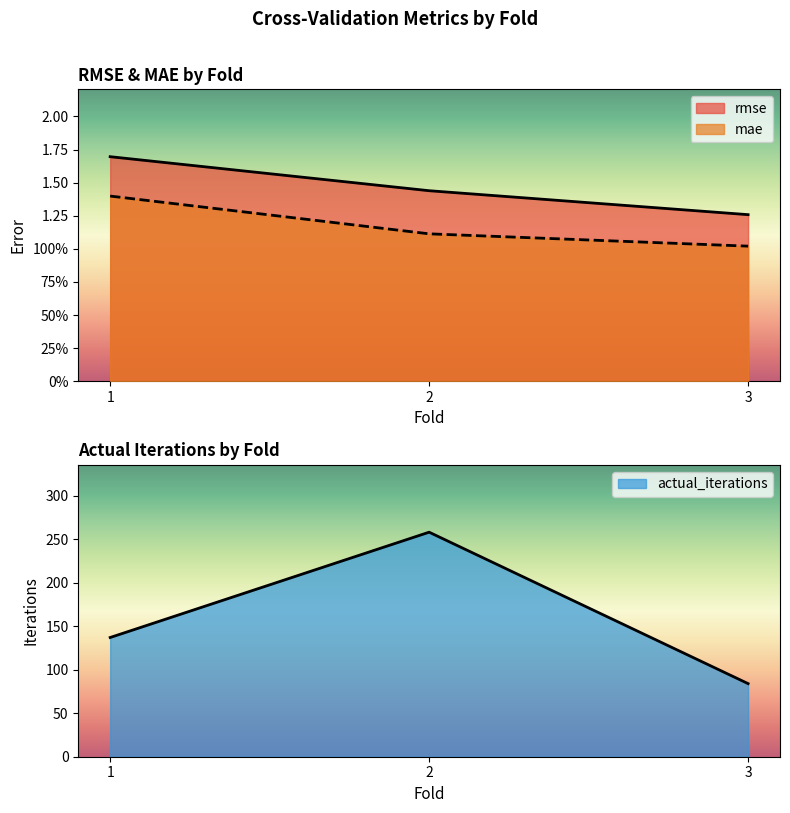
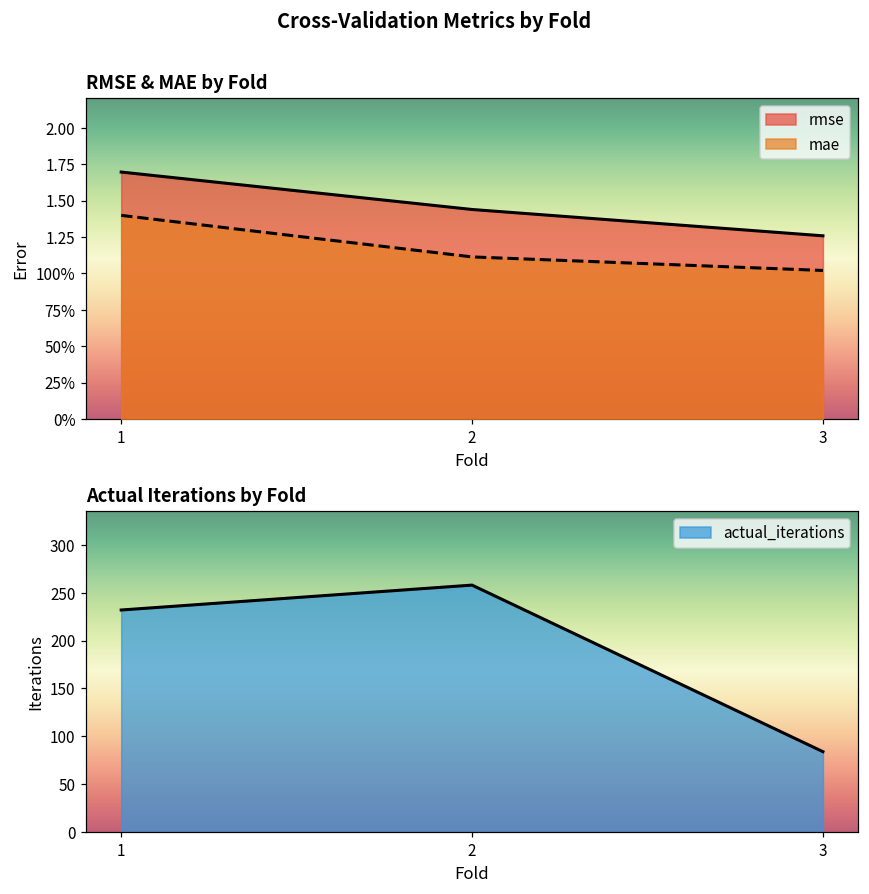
Actual Iterations by Fold, 1: 140 -> 230
